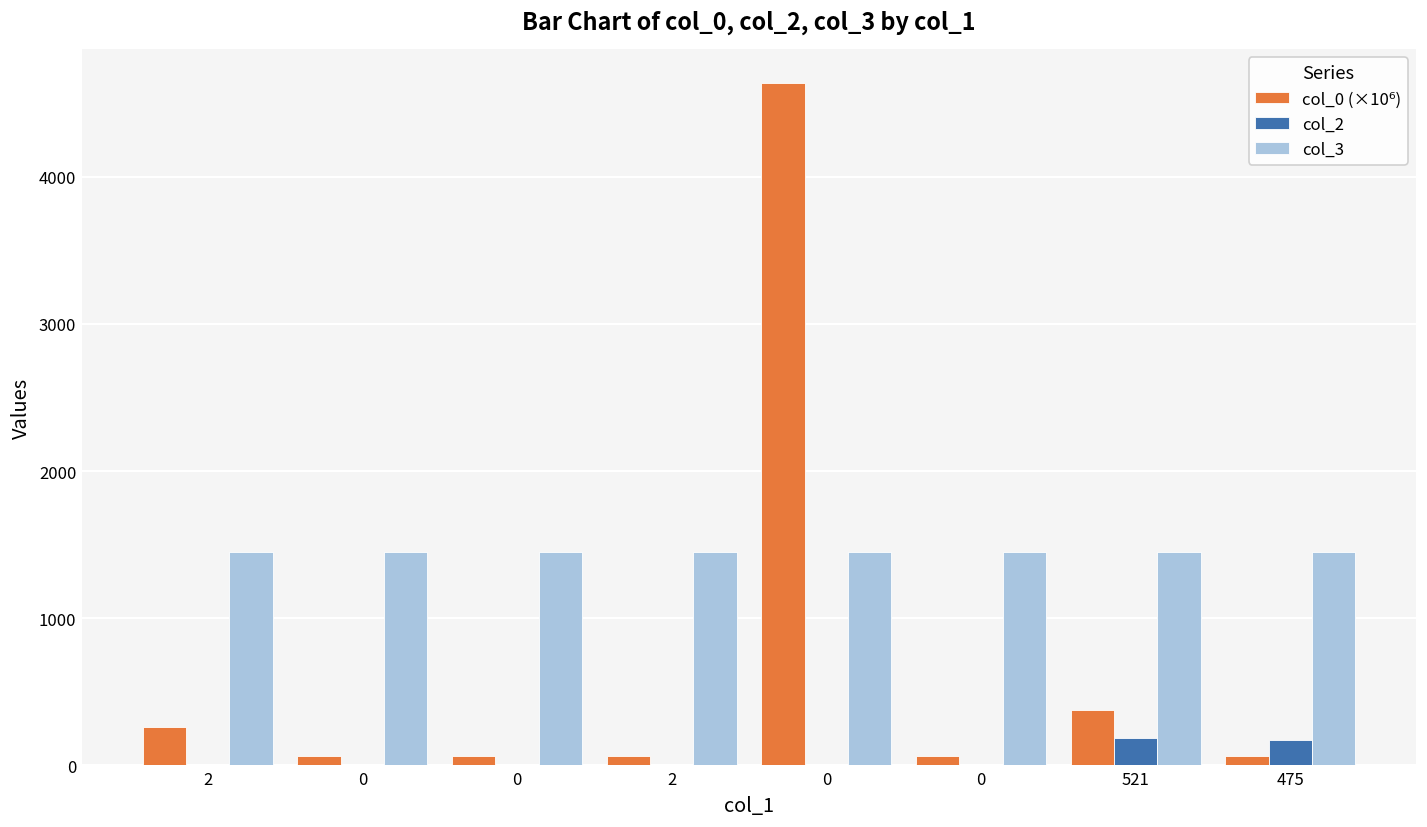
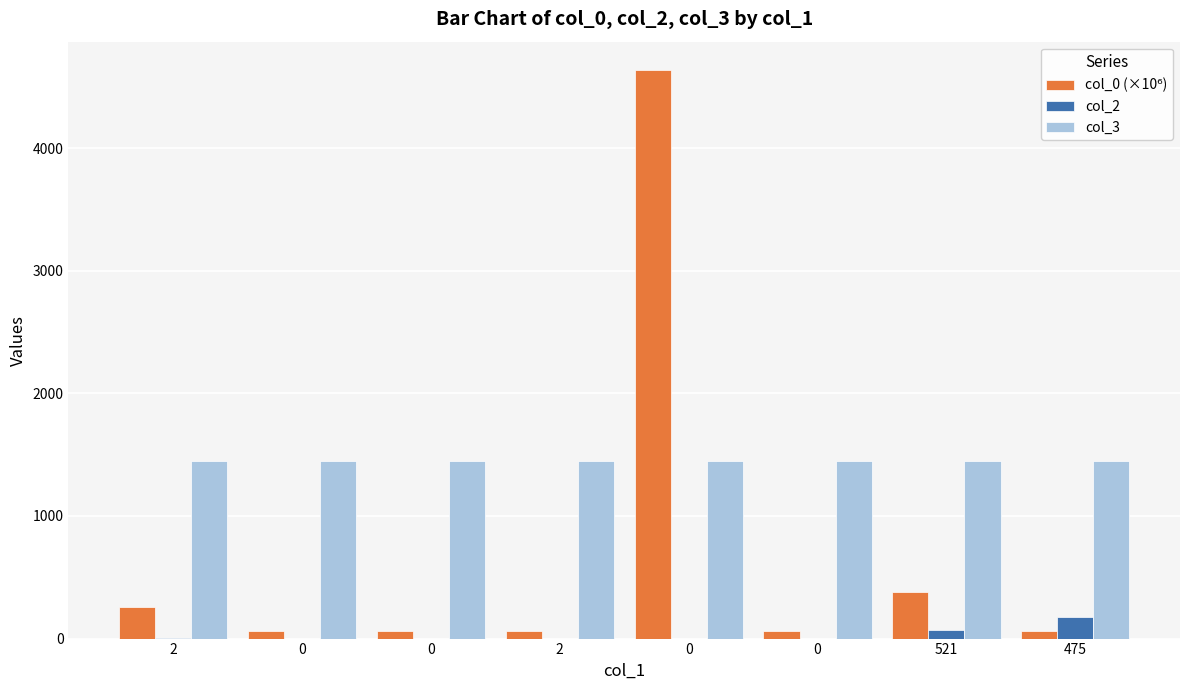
col_2, 521: 180 -> 70
